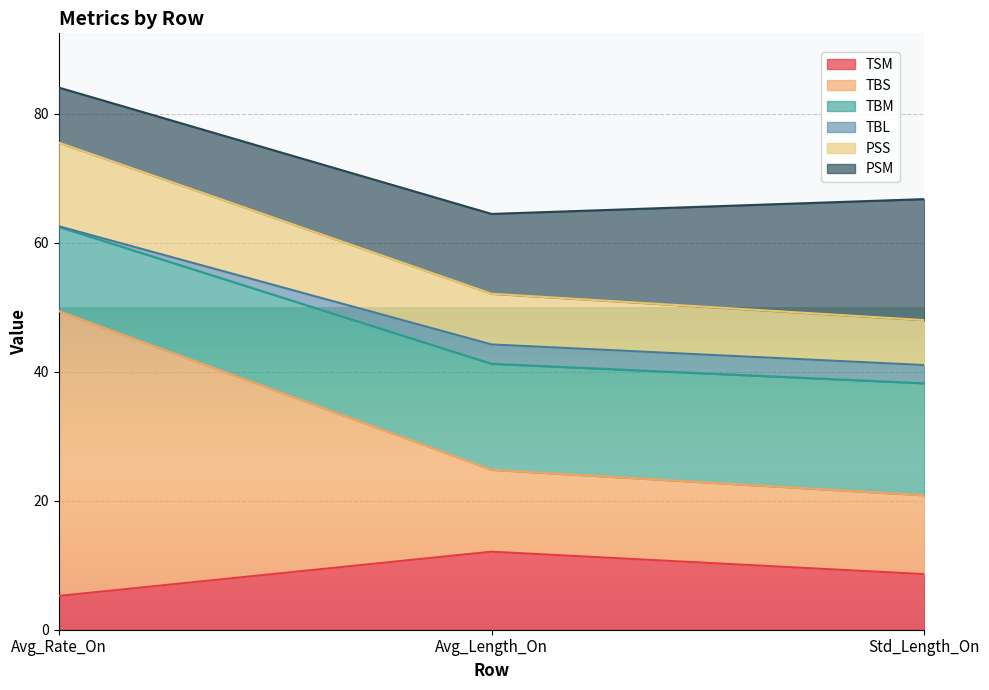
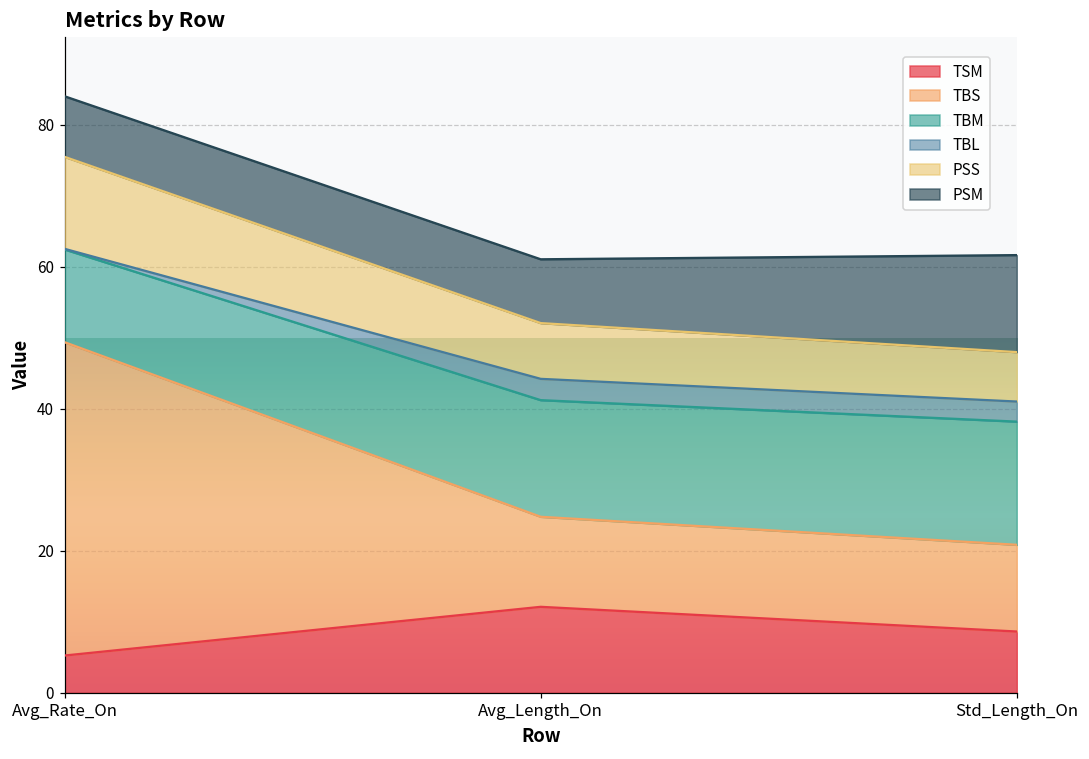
PSM, Avg_Length_On: 12 -> 9
PSM, Std_Length_On: 19 -> 14
